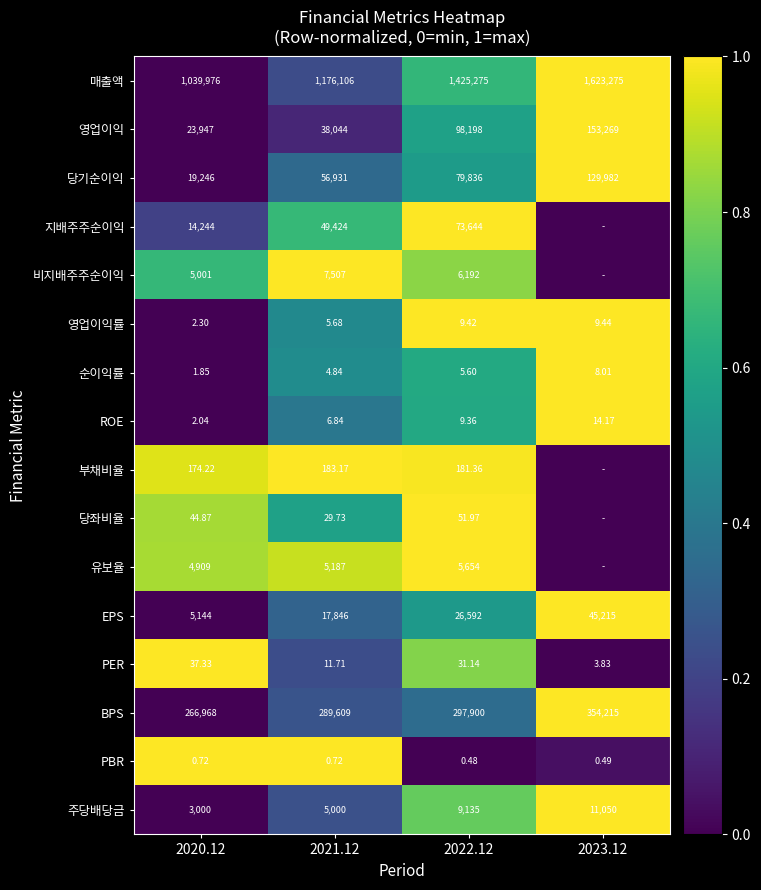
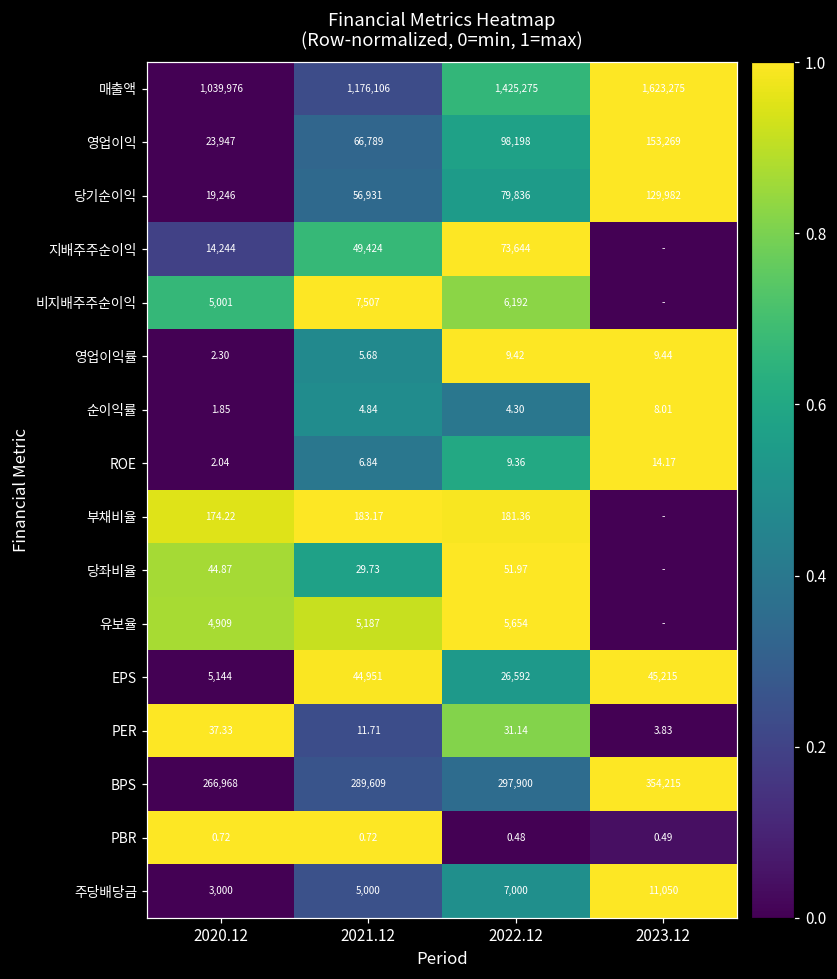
영업이익, 2021.12: 38,044 -> 66,789
순이익률, 2022.12: 5.60 -> 4.30
EPS, 2021.12: 17,846 -> 44,951
주당배당금, 2022.12: 9,135 -> 7,000
